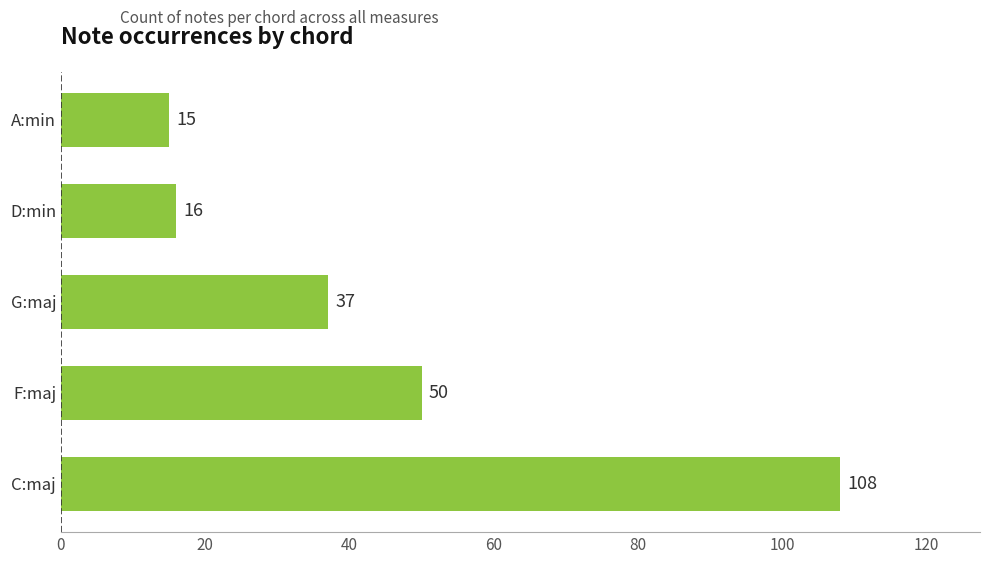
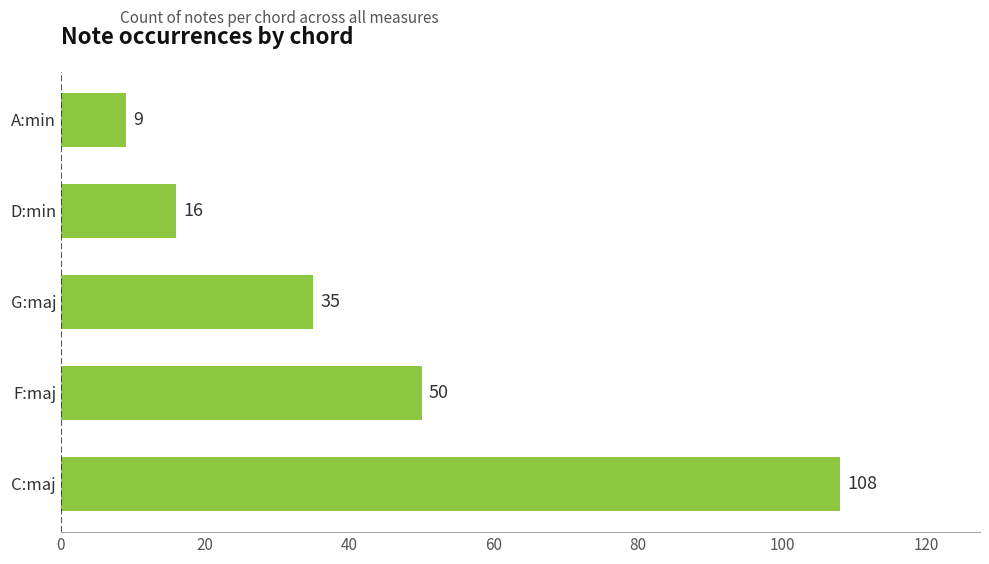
A:min: 15 -> 9
G:maj: 37 -> 35
